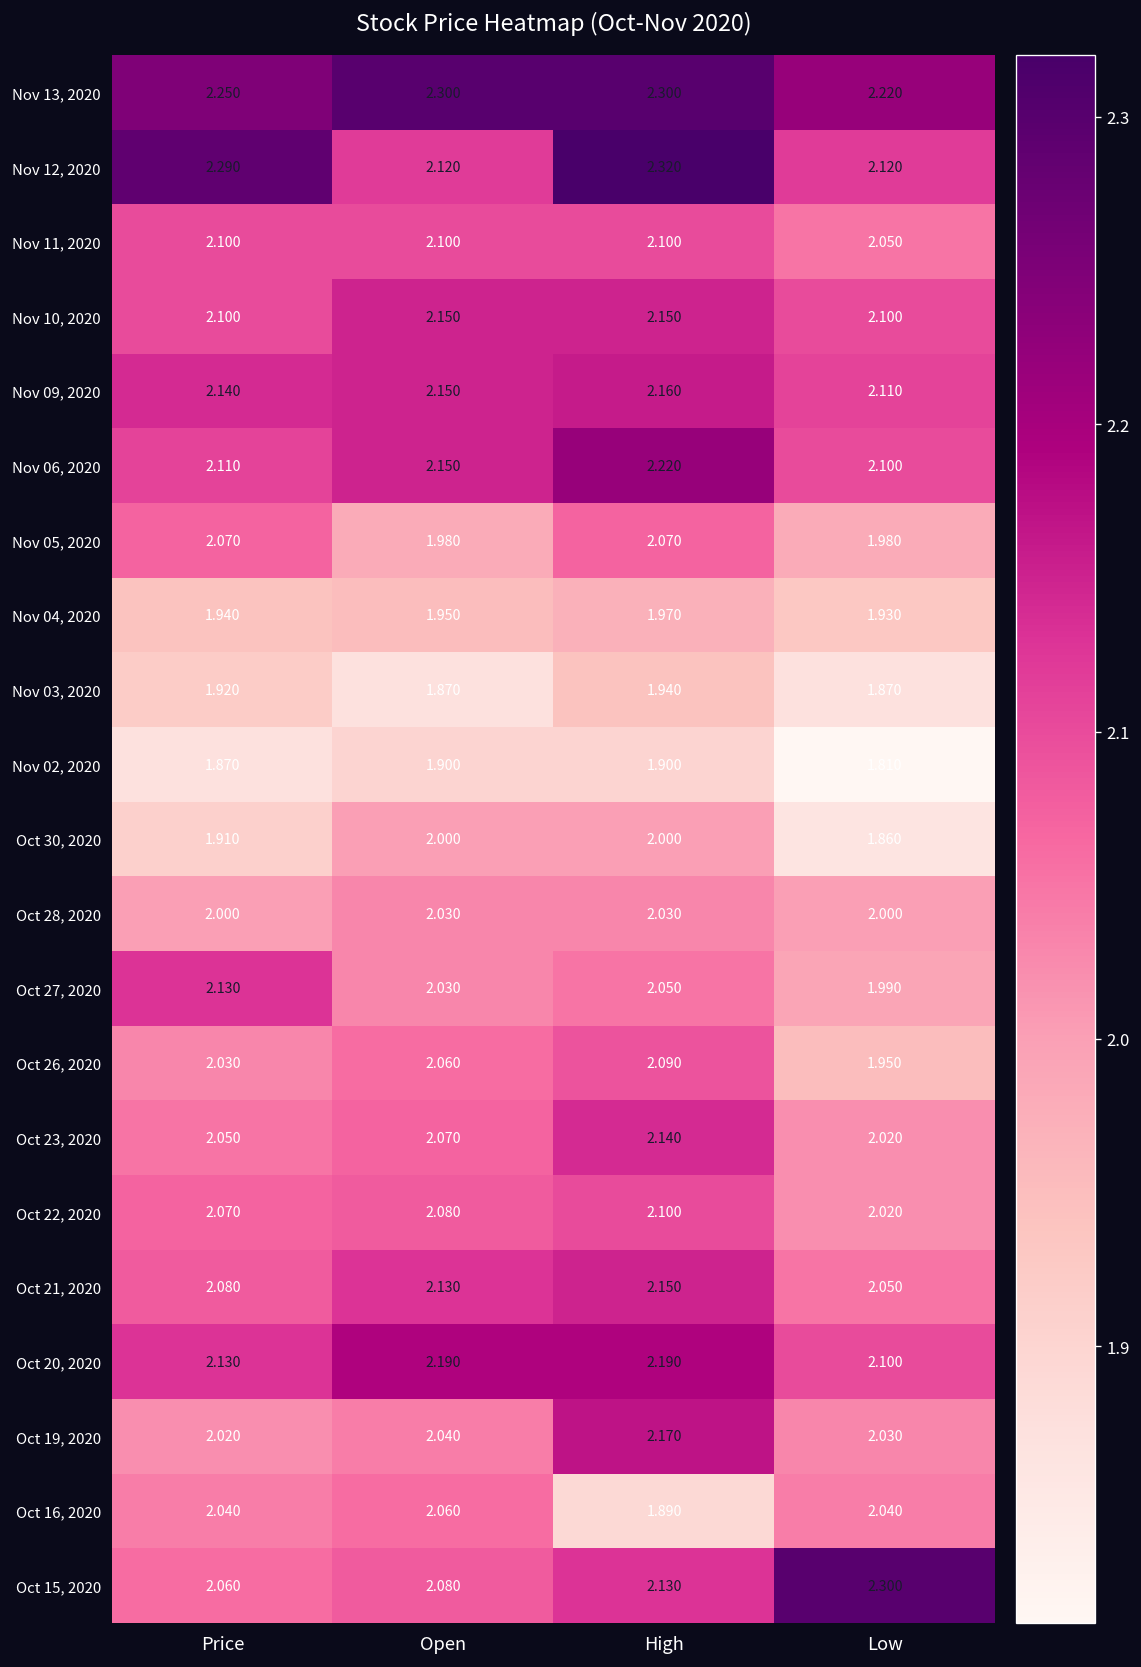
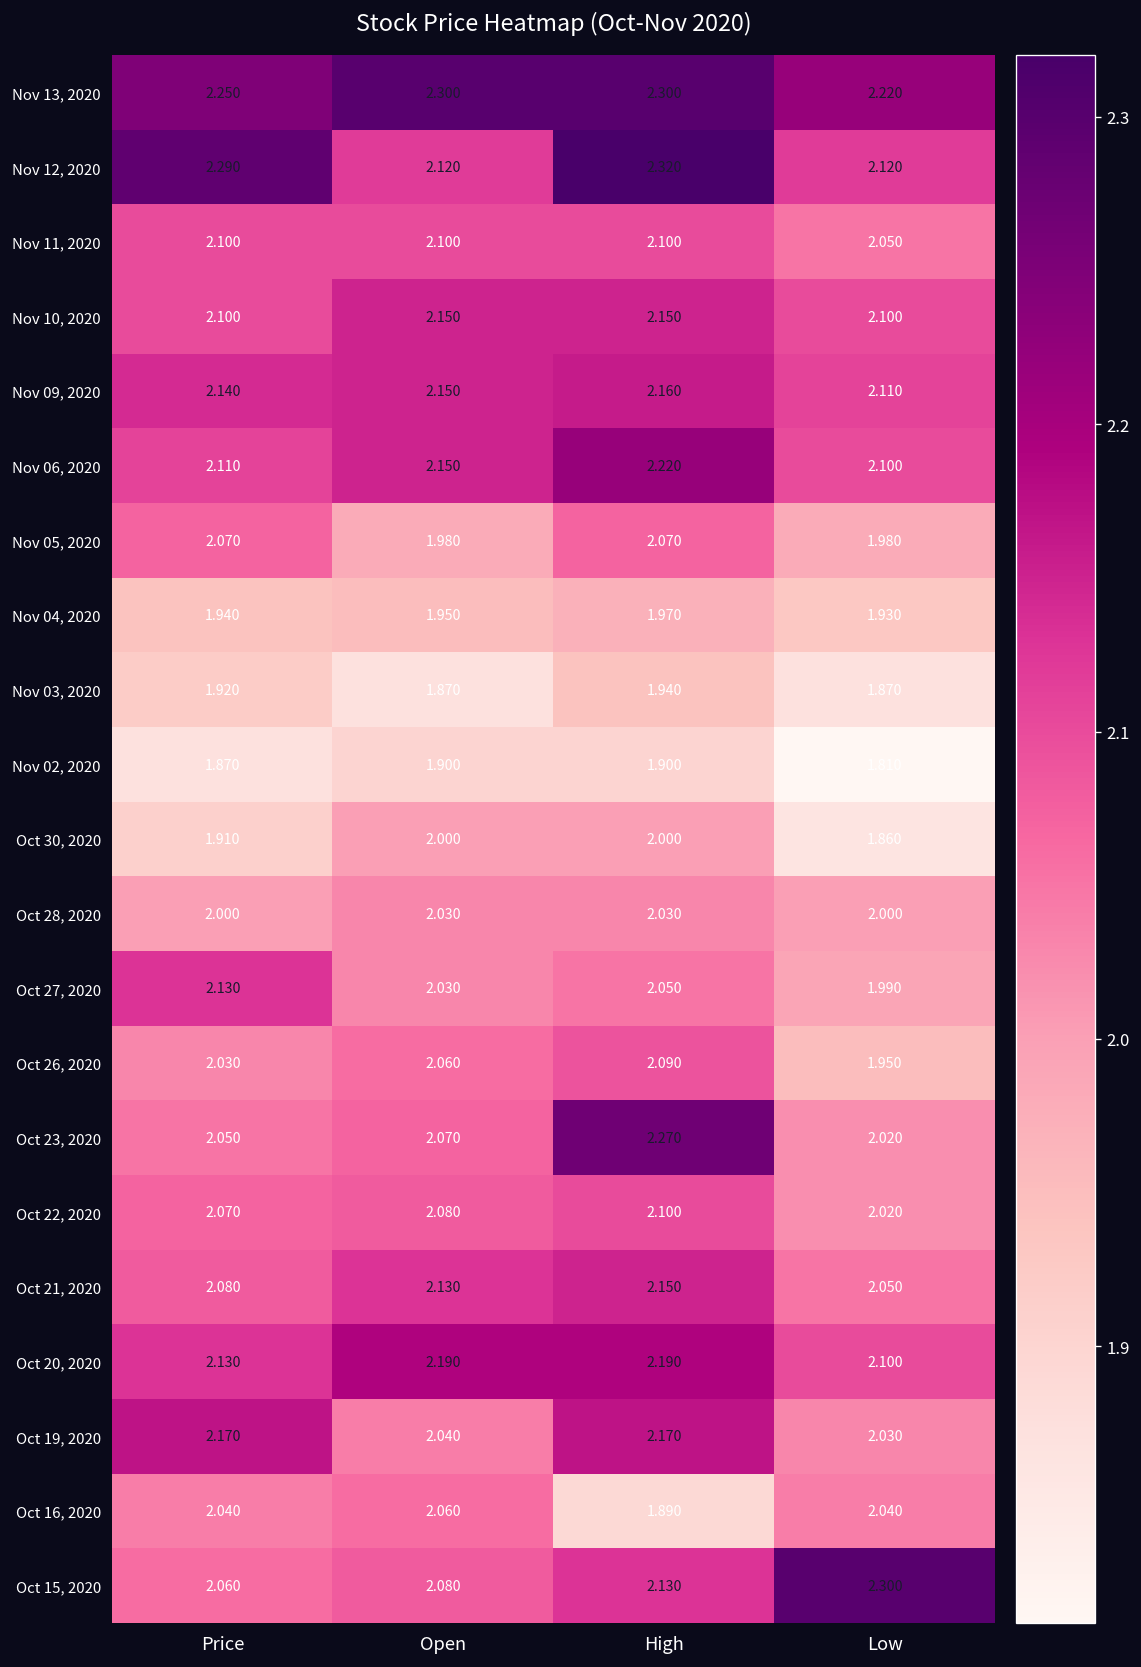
Oct 23, 2020, High: 2.140 -> 2.270
Oct 19, 2020, Price: 2.020 -> 2.170
